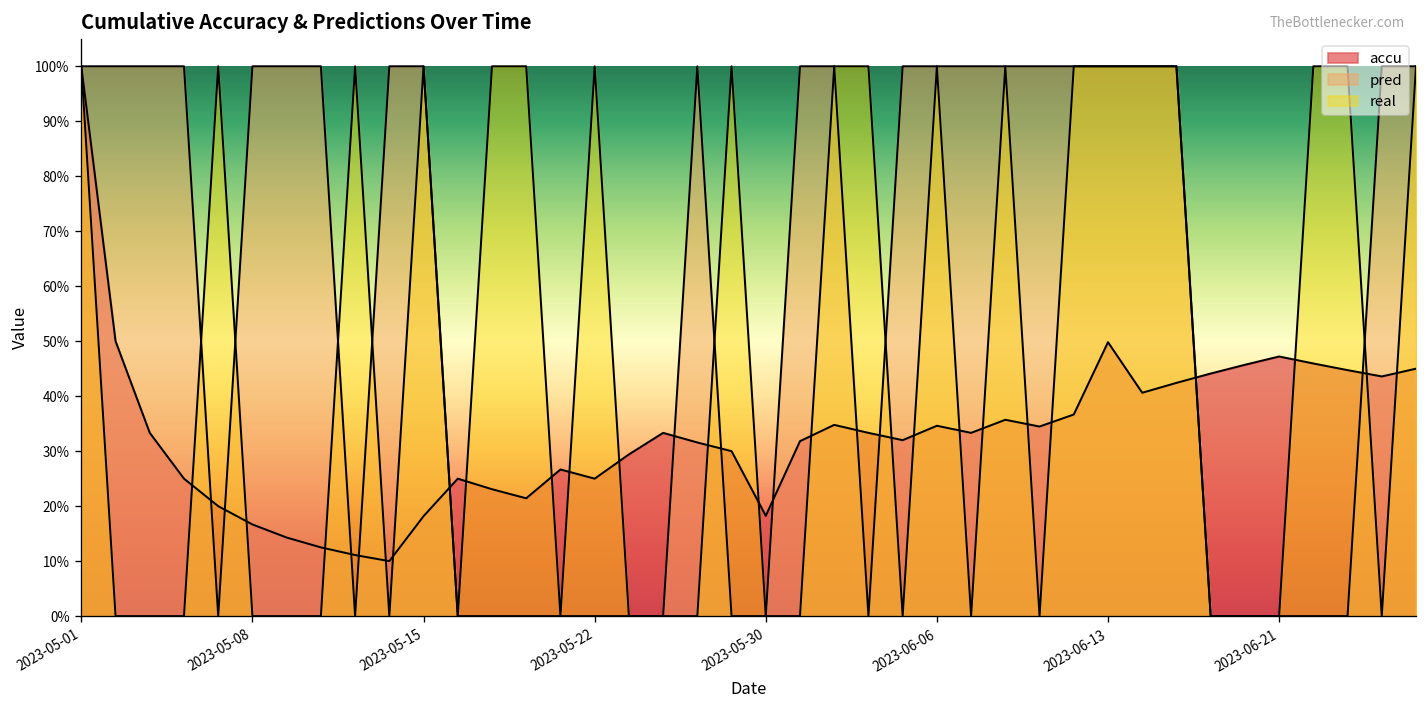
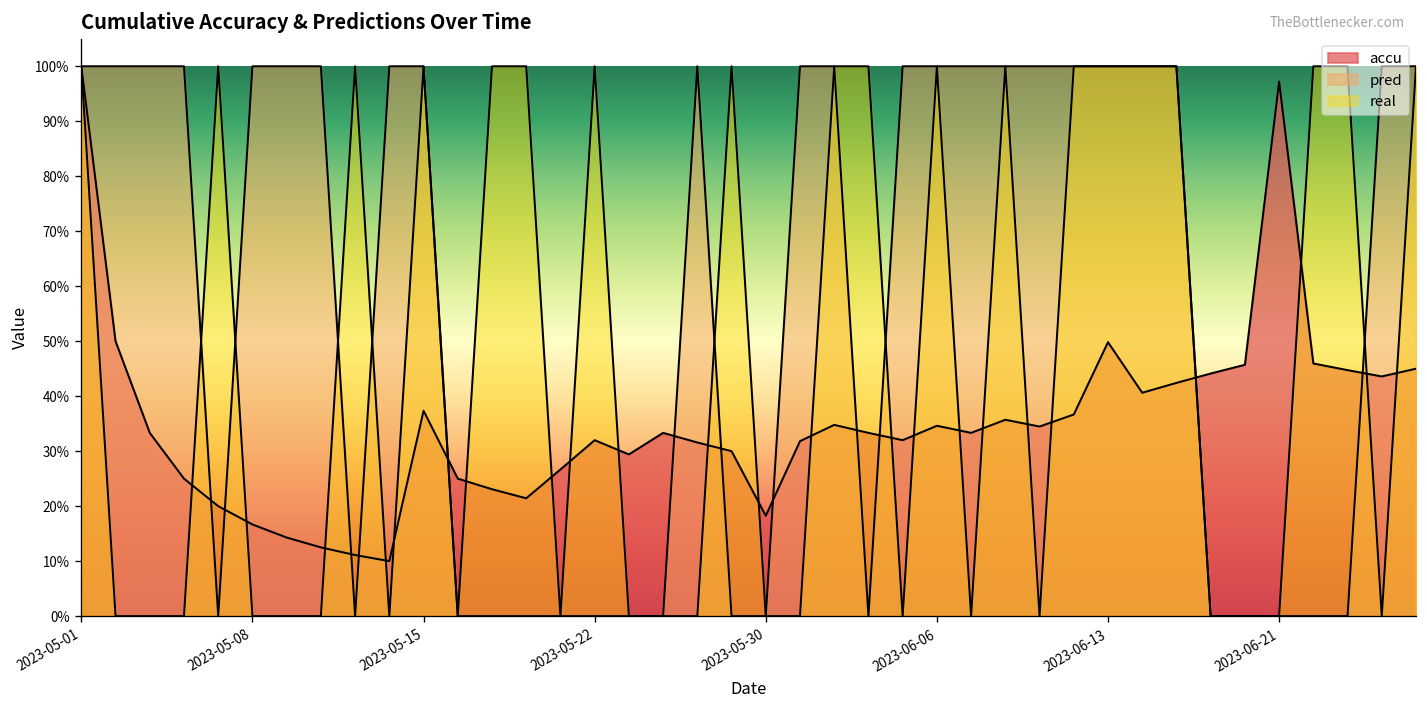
accu, 2023-05-15: 18% -> 37%
accu, 2023-05-22: 25% -> 32%
accu, 2023-06-21: 47% -> 97%
